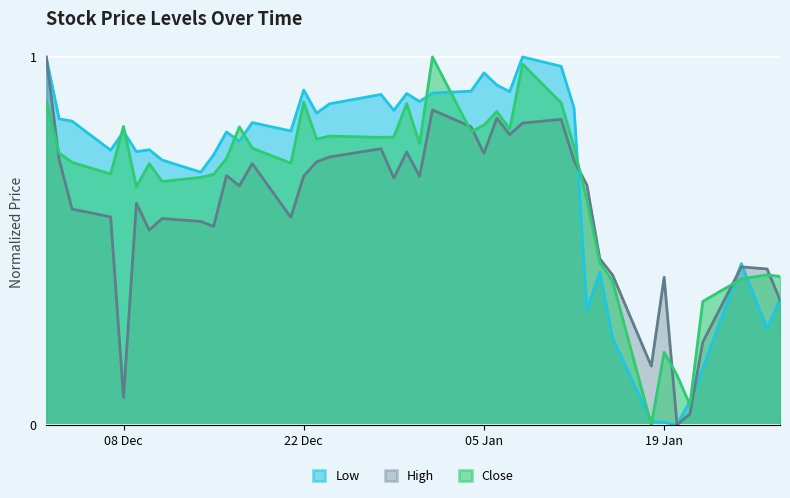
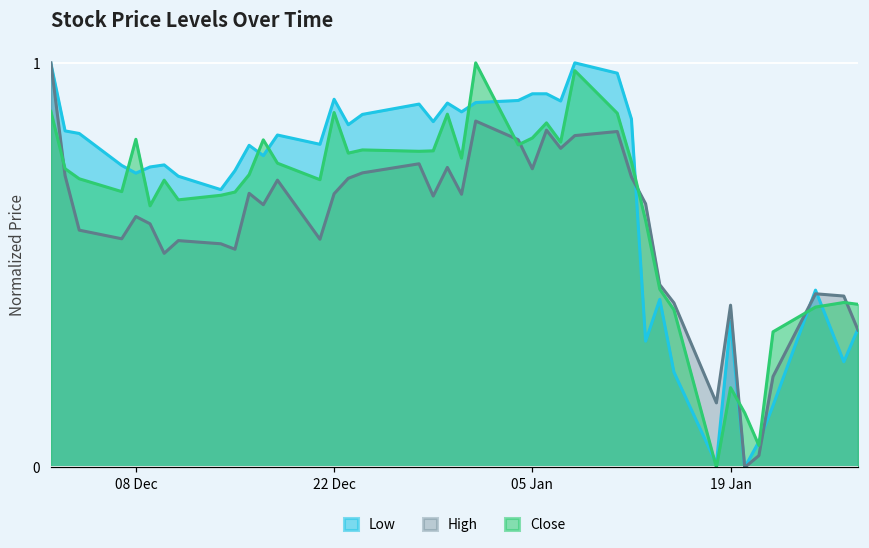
Low, 08 Dec: 0.80 -> 0.73
High, 08 Dec: 0.07 -> 0.62
Low, 05 Jan: 0.96 -> 0.92
Low, 19 Jan: 0.01 -> 0.36
